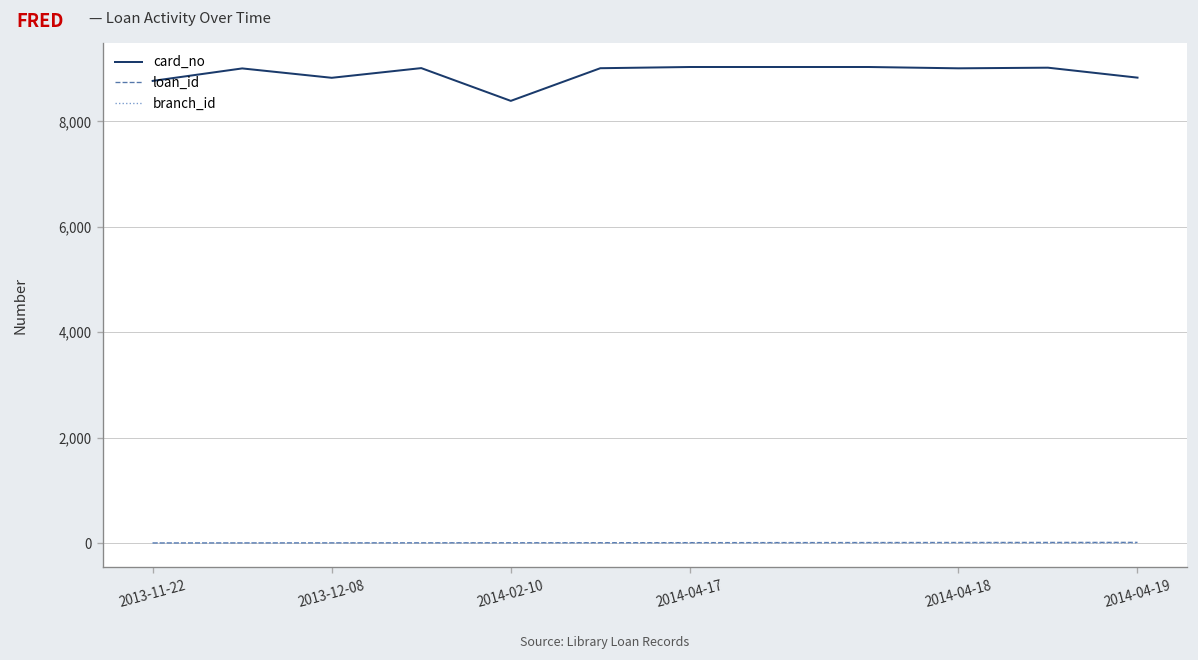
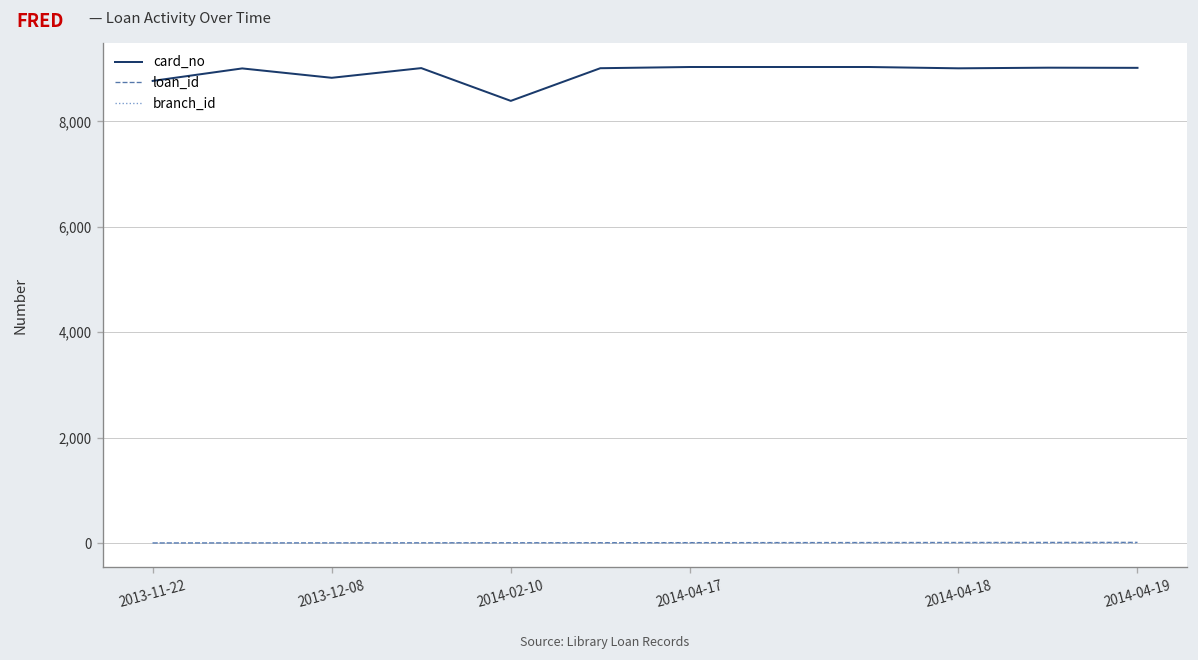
card_no, 2014-04-19: 8,800 -> 9,000
